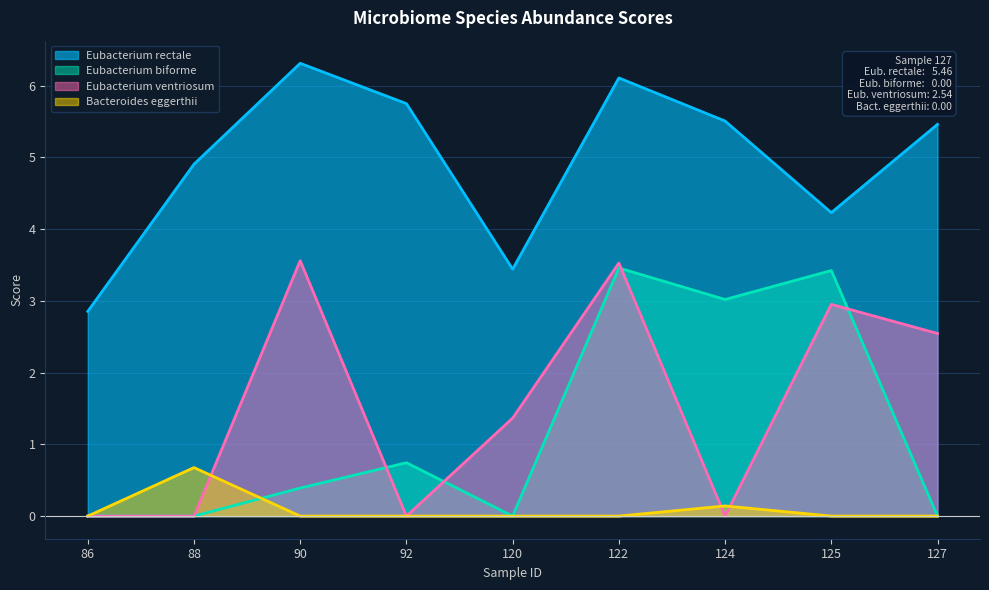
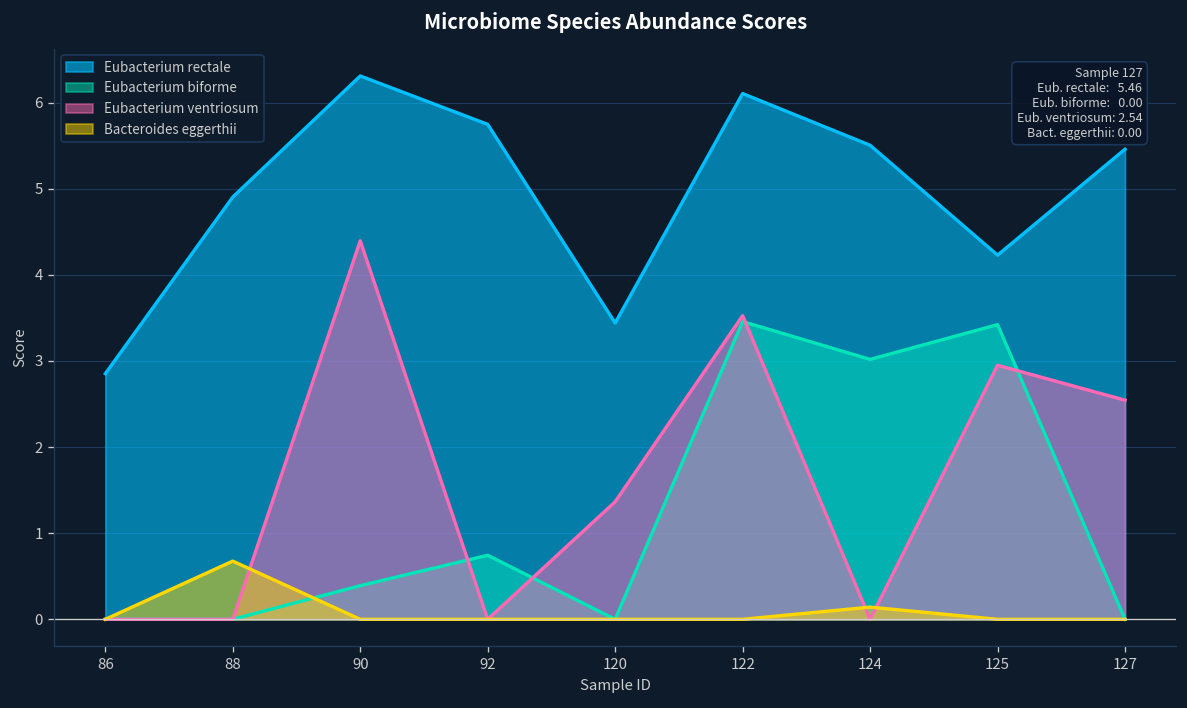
Eubacterium ventriosum, 90: 3.6 -> 4.4
